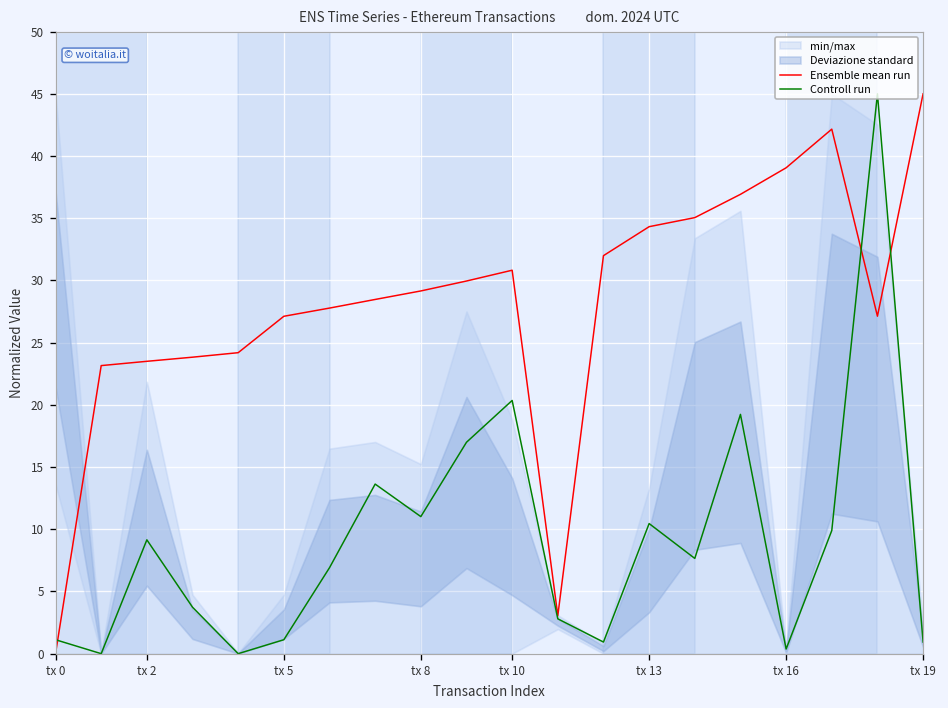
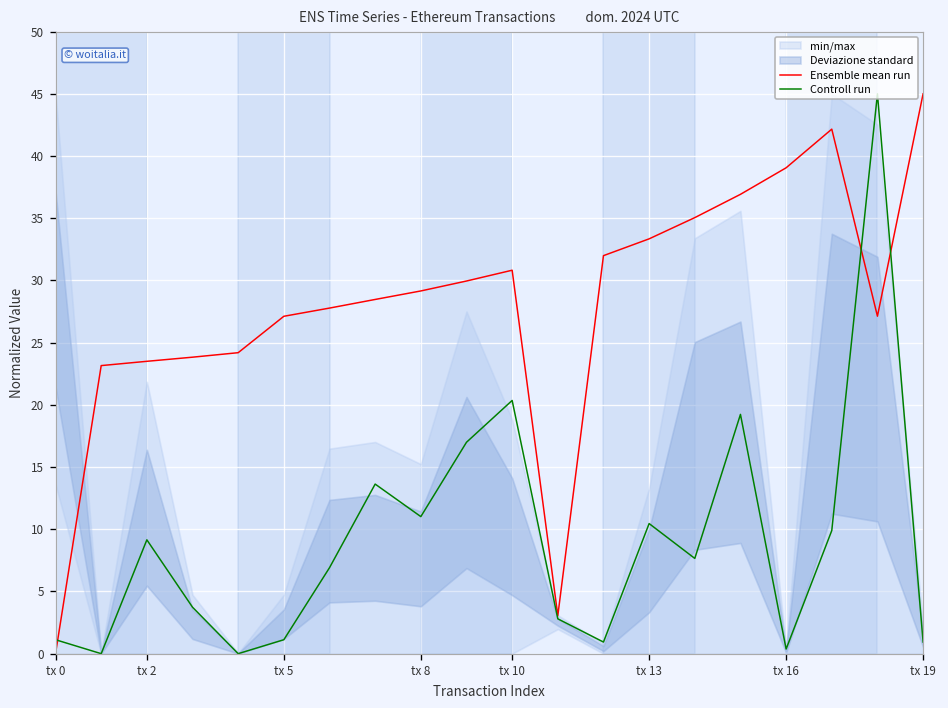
Ensemble mean run, tx 13: 34.3 -> 33.3
